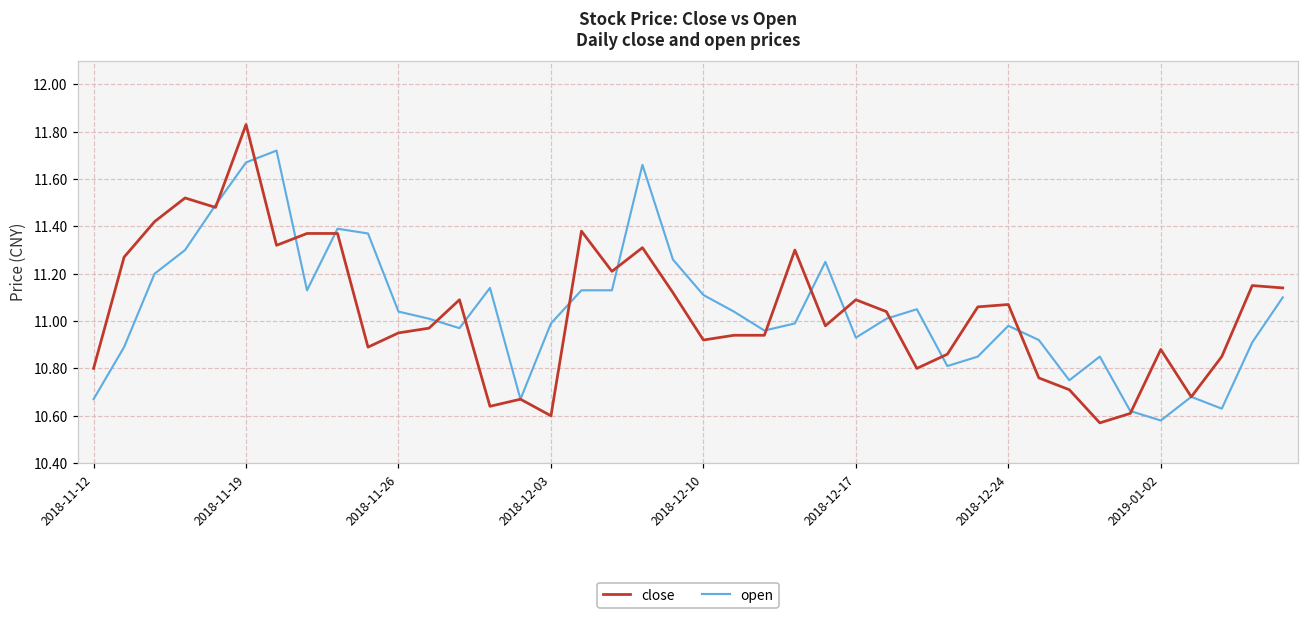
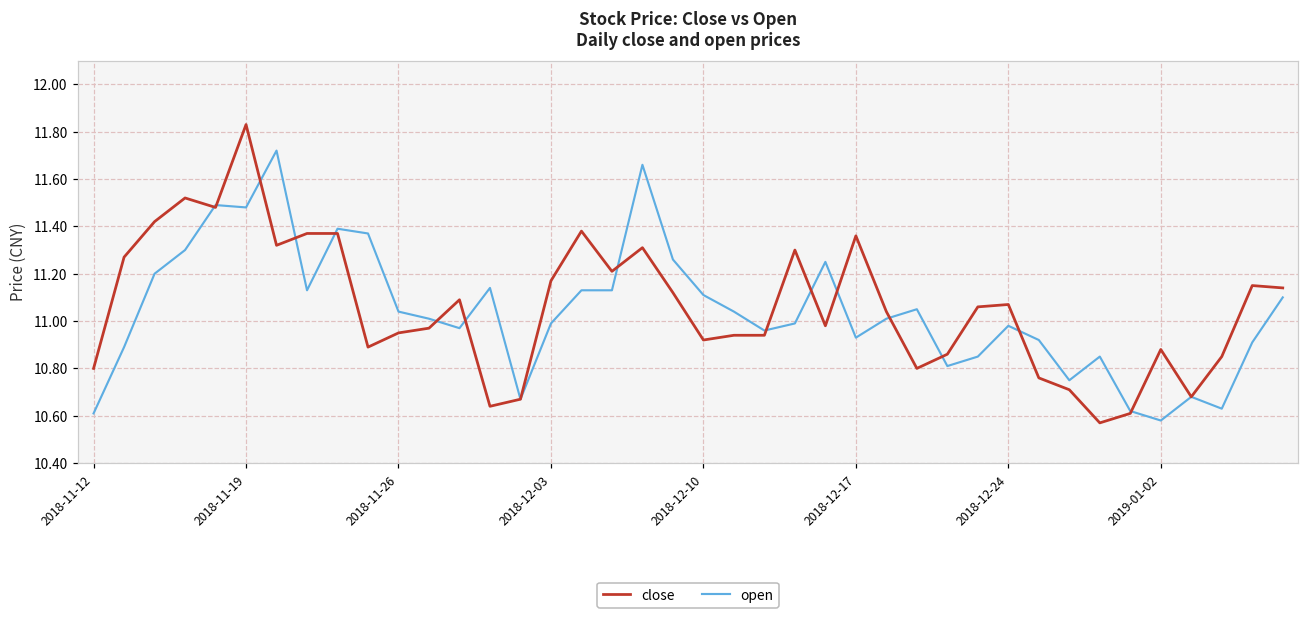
open, 2018-11-12: 10.67 -> 10.61
open, 2018-11-19: 11.67 -> 11.48
close, 2018-12-03: 10.60 -> 11.17
close, 2018-12-17: 11.09 -> 11.36
